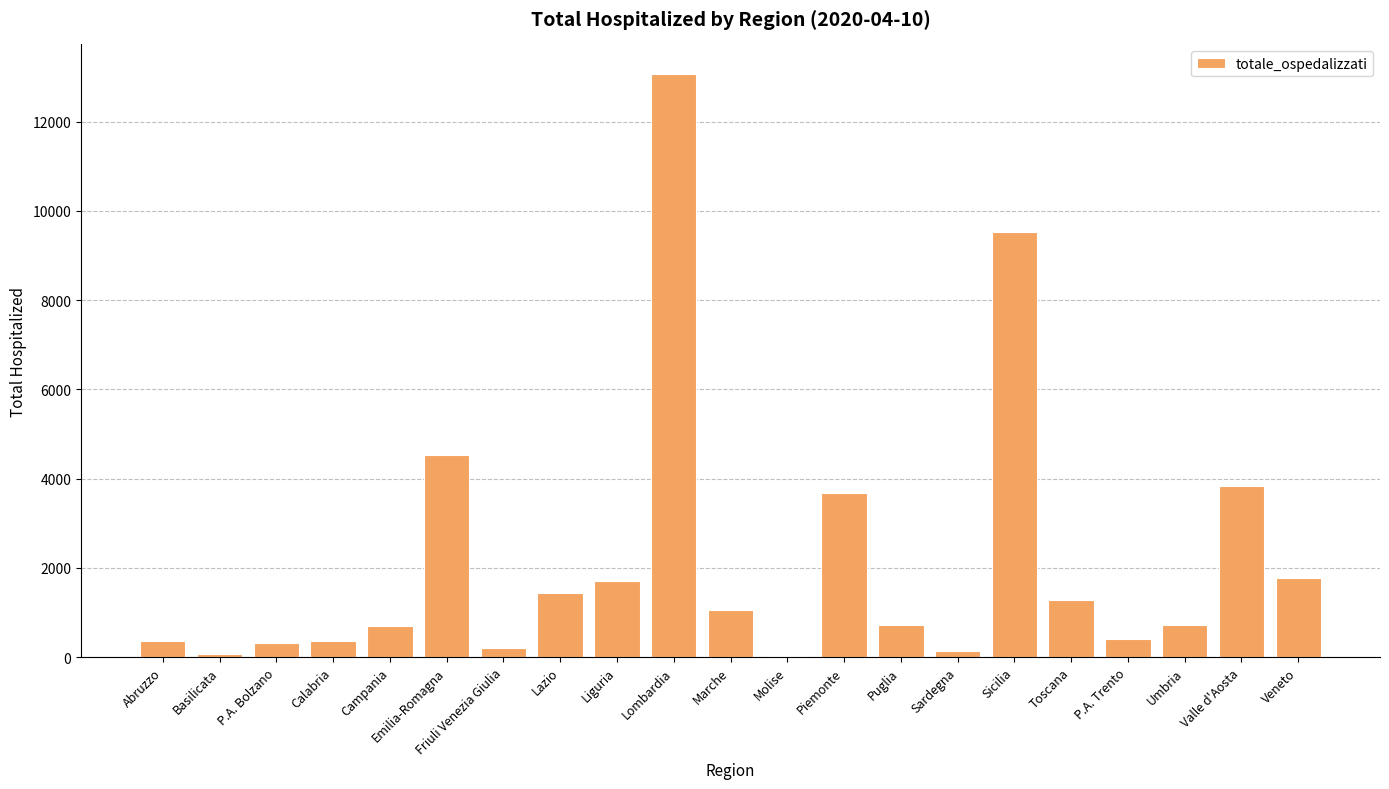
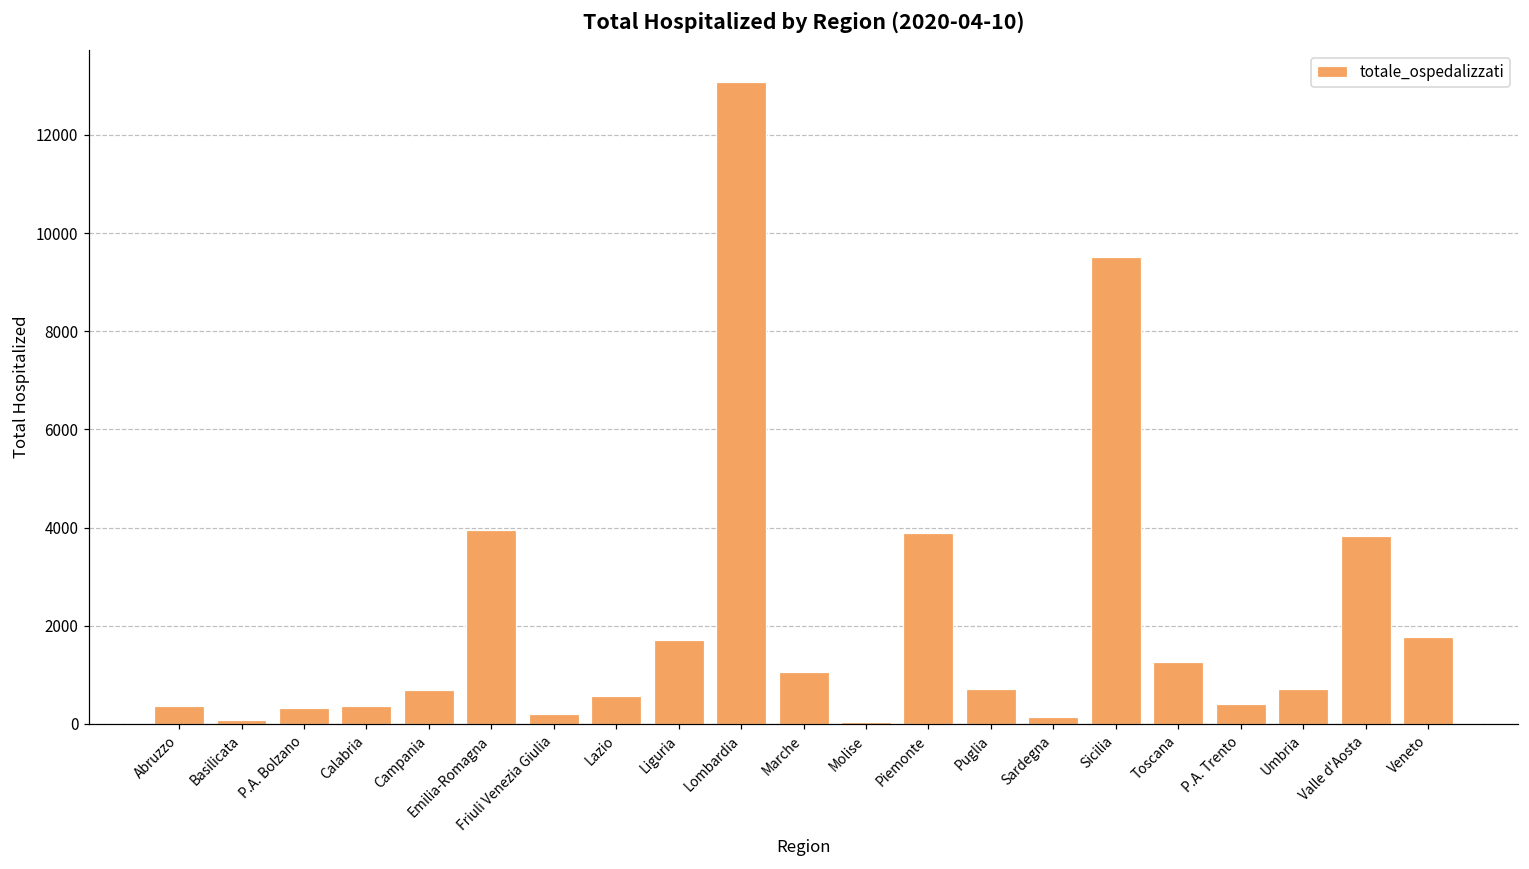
Emilia-Romagna: 4500 -> 3900
Lazio: 1400 -> 600
Piemonte: 3700 -> 3900
